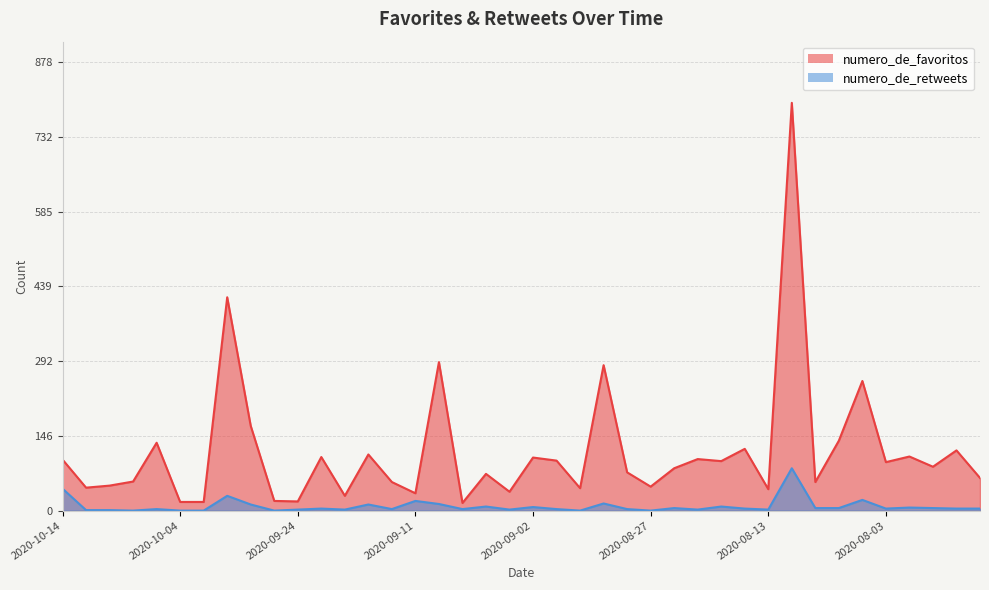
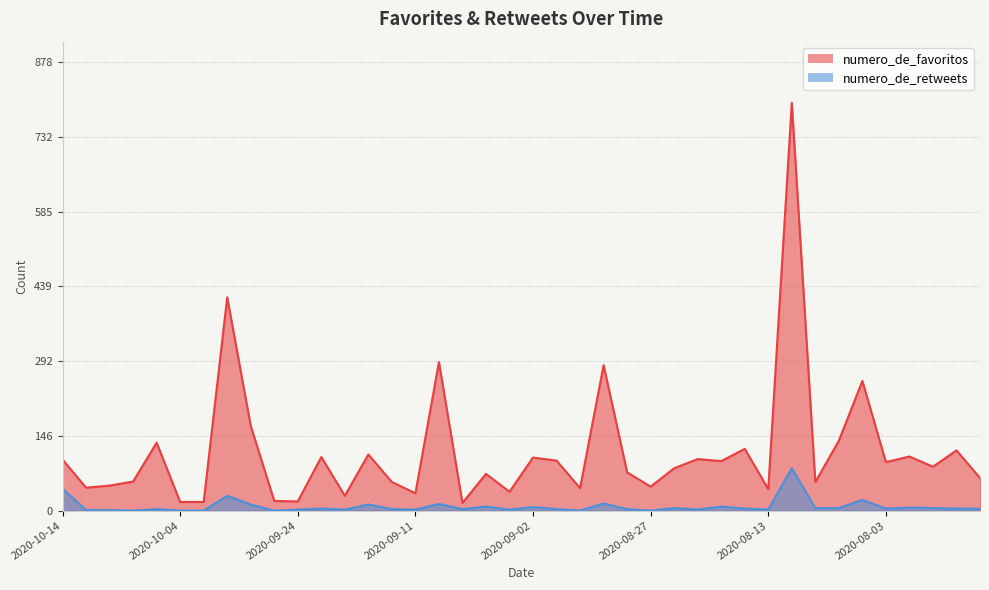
numero_de_retweets, 2020-09-11: 20 -> 0
